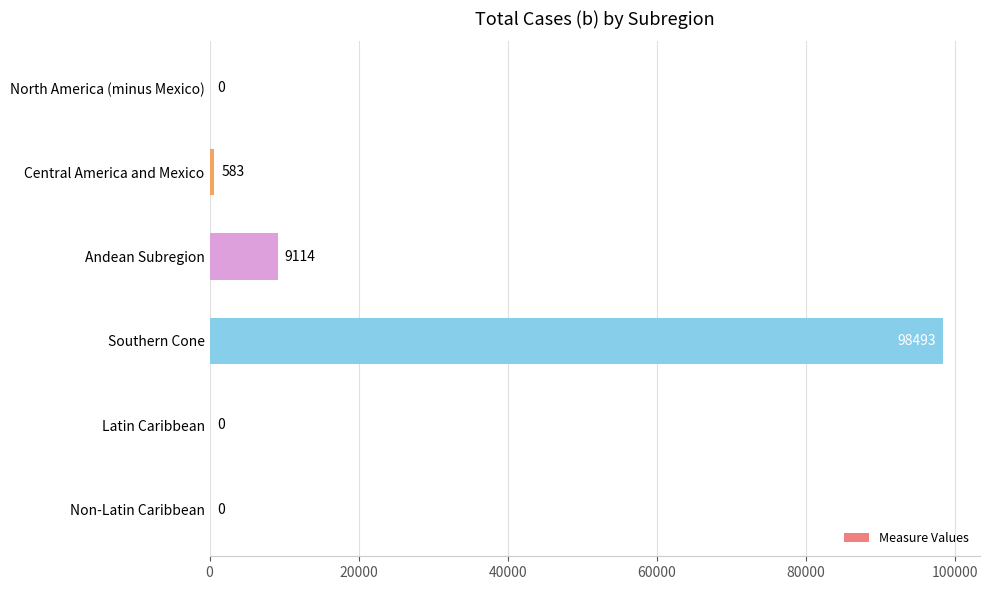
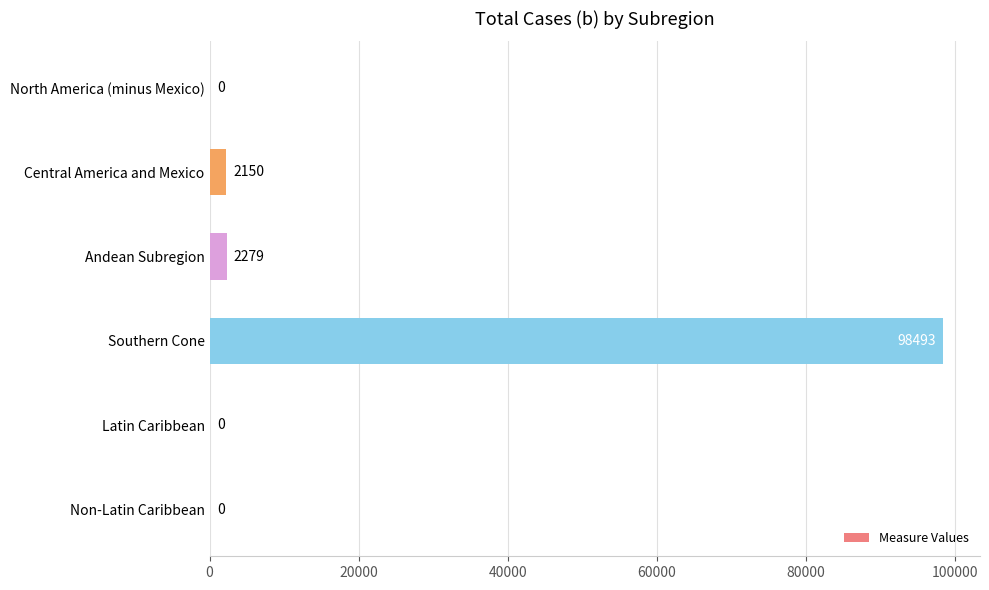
Central America and Mexico: 583 -> 2150
Andean Subregion: 9114 -> 2279
